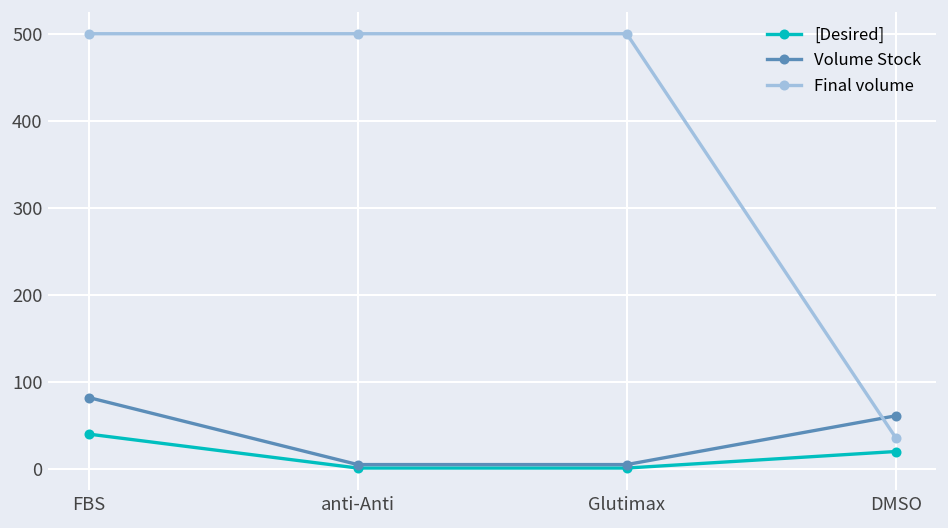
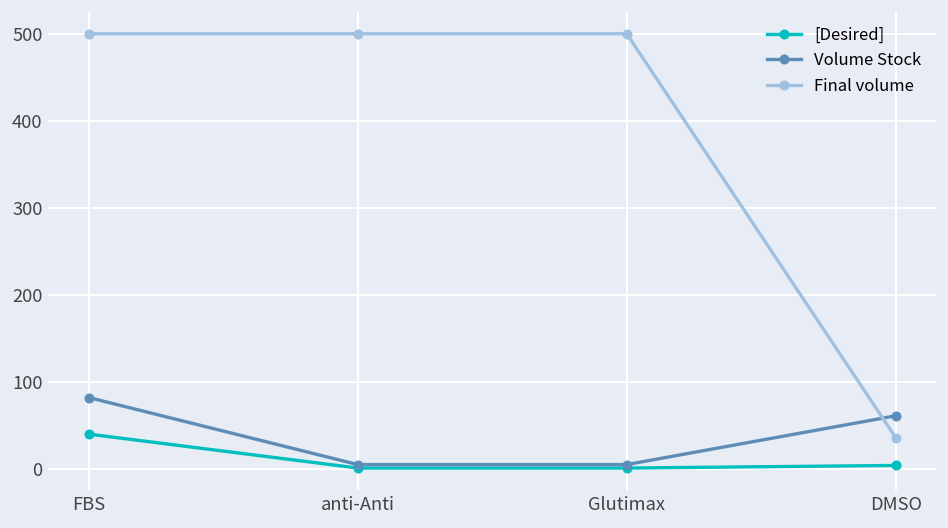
[Desired], DMSO: 20 -> 0
